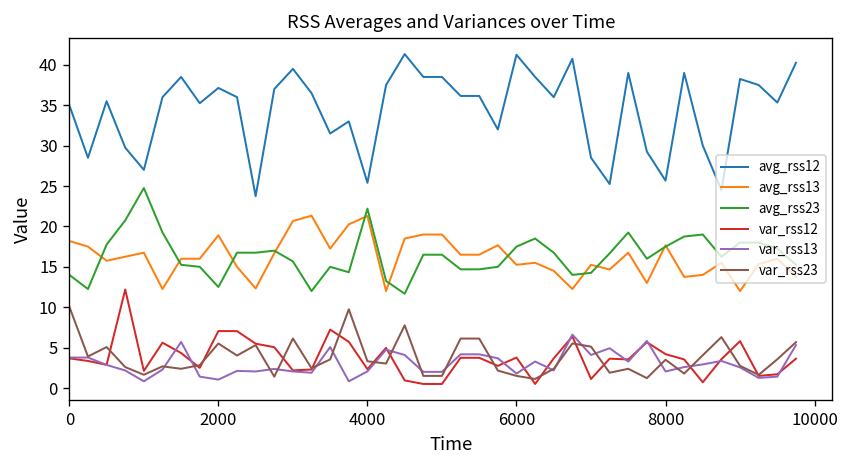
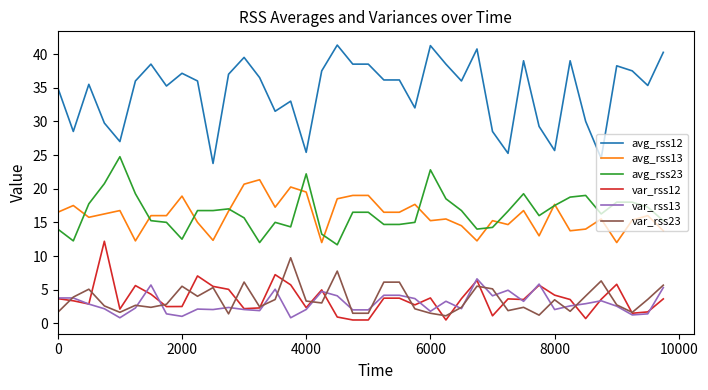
avg_rss13, 0: 18 -> 17
var_rss23, 0: 10 -> 2
var_rss12, 2000: 7 -> 3
avg_rss13, 4000: 21 -> 20
avg_rss23, 6000: 18 -> 23
